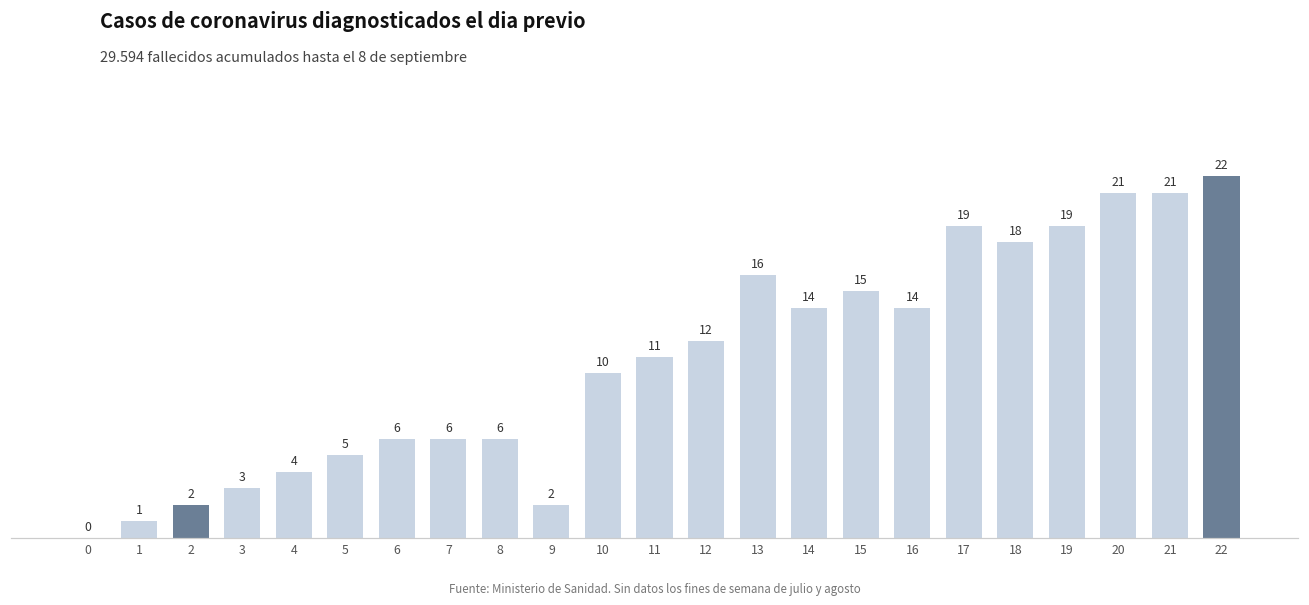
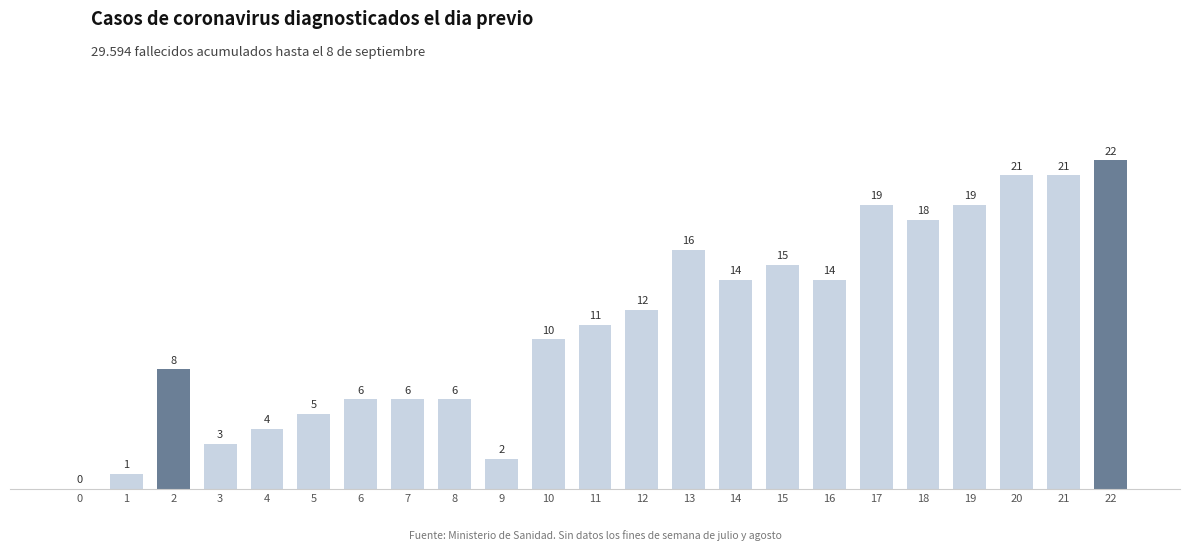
2: 2 -> 8
